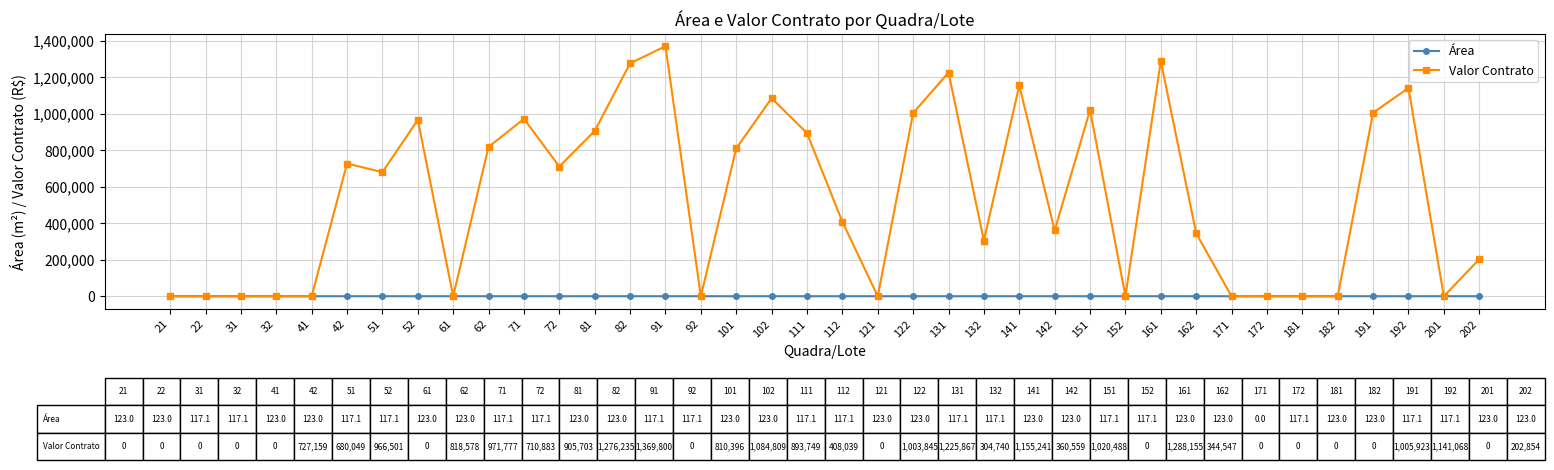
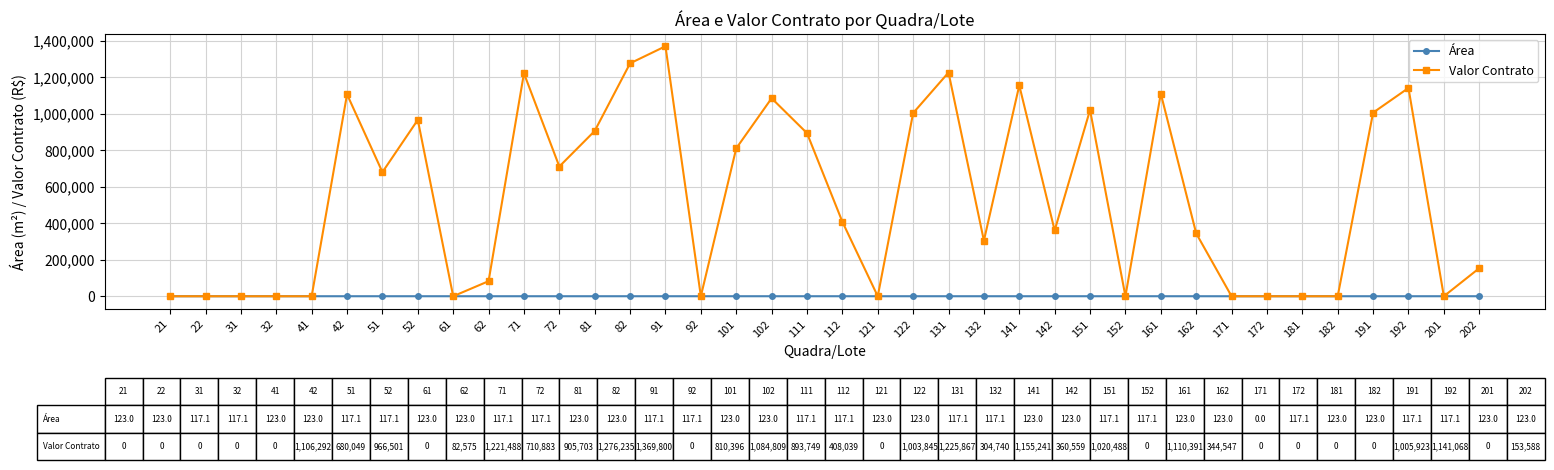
Valor Contrato, 42: 727,159 -> 1,106,292
Valor Contrato, 62: 818,578 -> 82,575
Valor Contrato, 71: 971,777 -> 1,221,488
Valor Contrato, 161: 1,288,155 -> 1,110,391
Valor Contrato, 202: 202,854 -> 153,588
